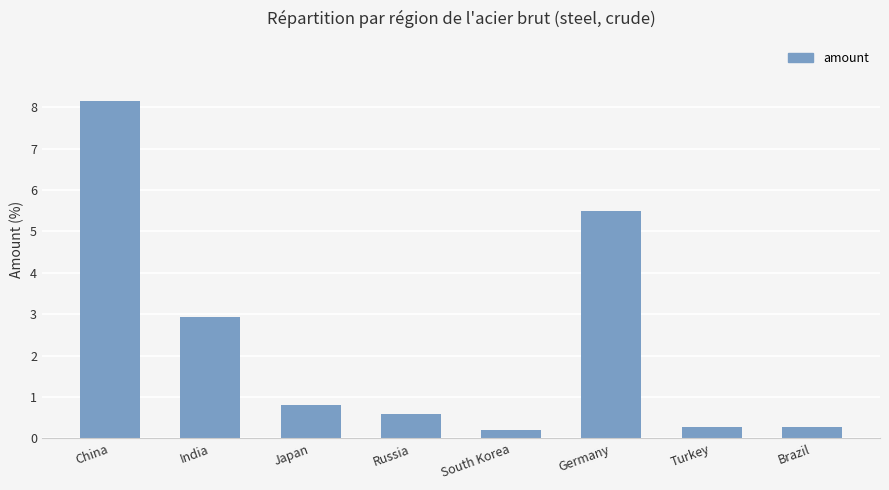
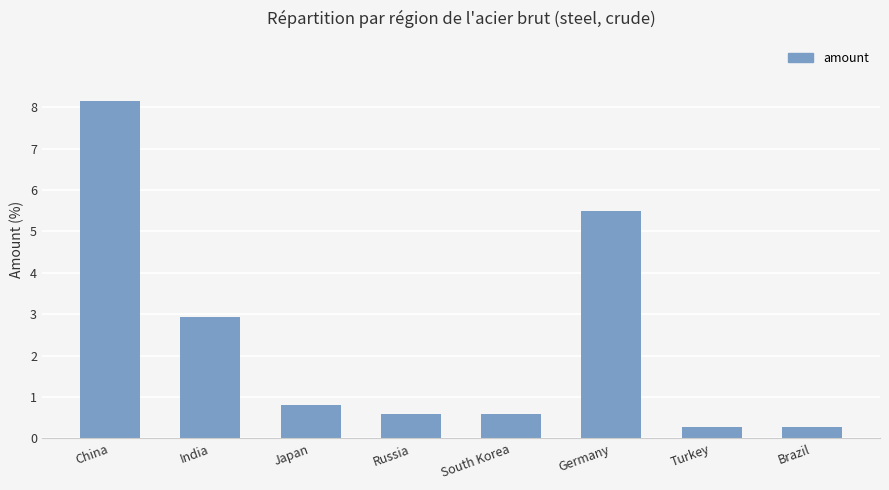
South Korea: 0.2 -> 0.6
